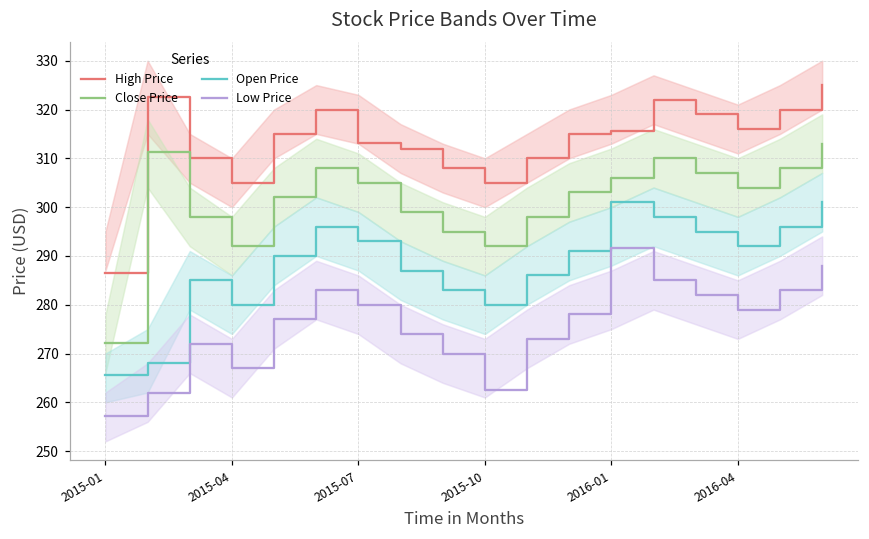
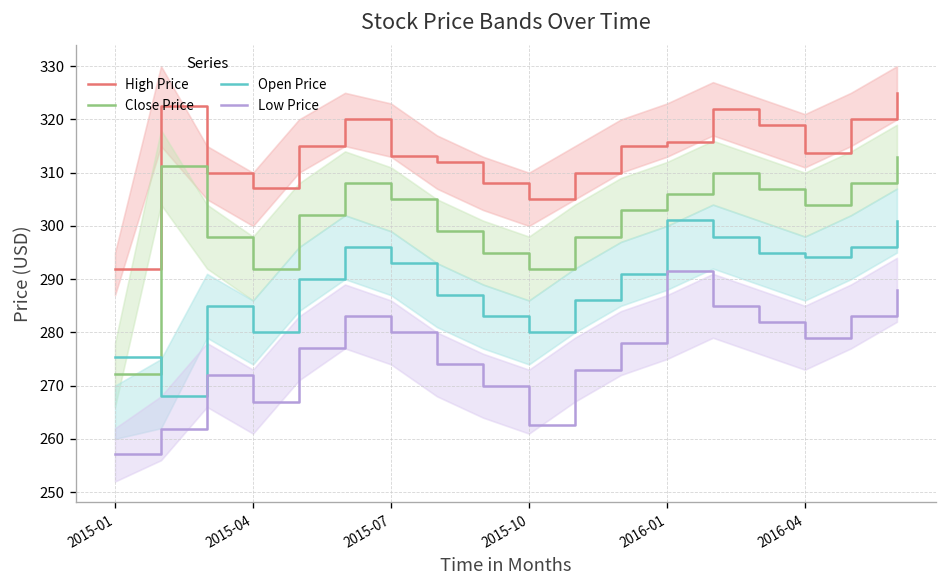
High Price, 2015-01: 287 -> 292
Open Price, 2015-01: 266 -> 275
High Price, 2015-04: 305 -> 307
High Price, 2016-04: 316 -> 314
Open Price, 2016-04: 292 -> 294
